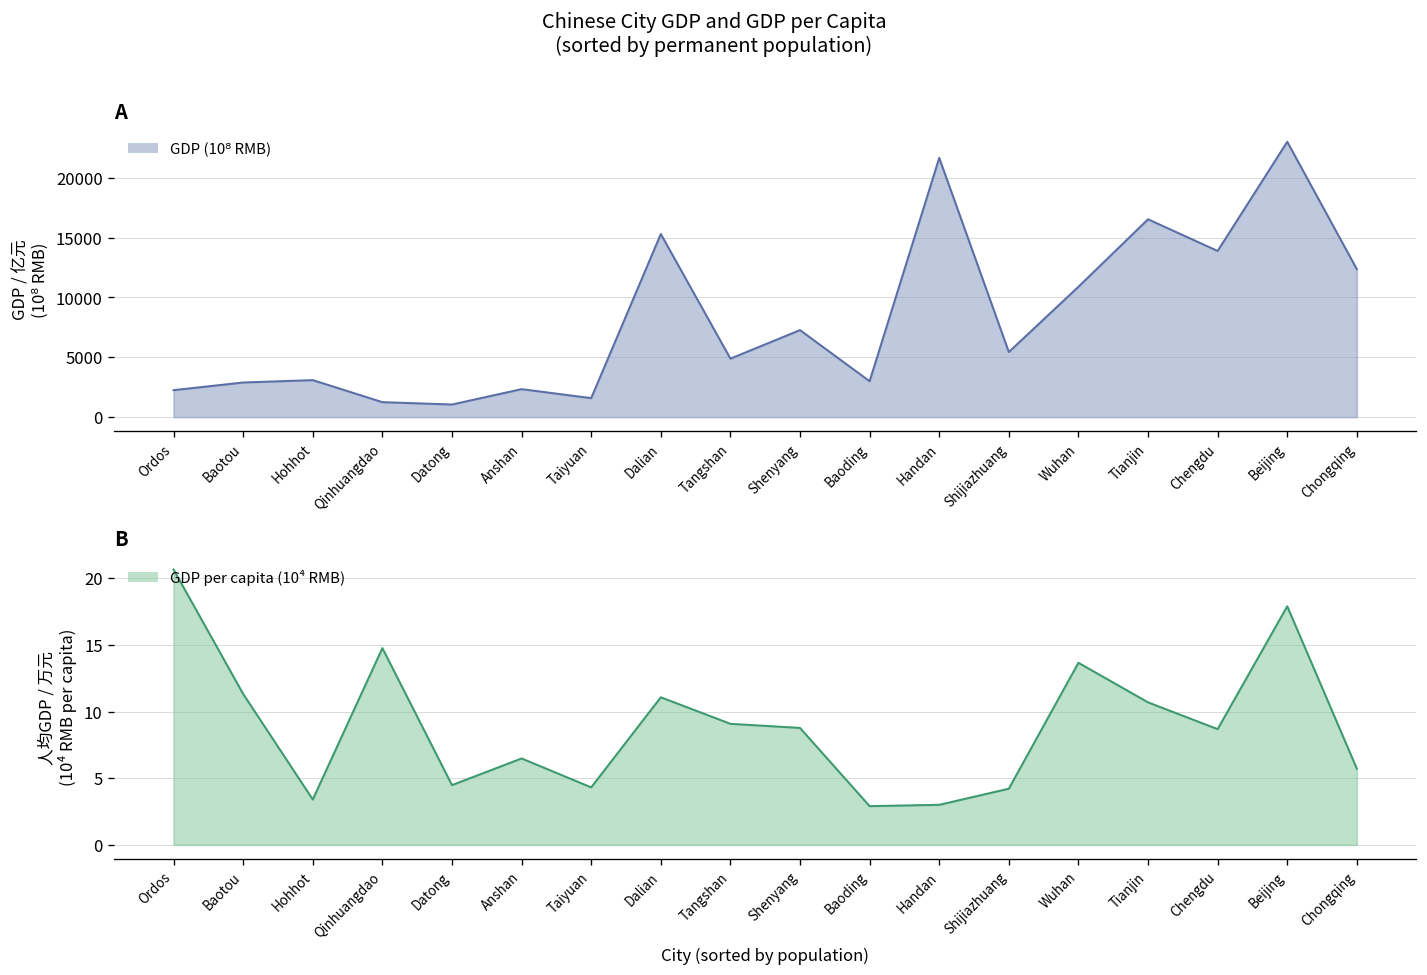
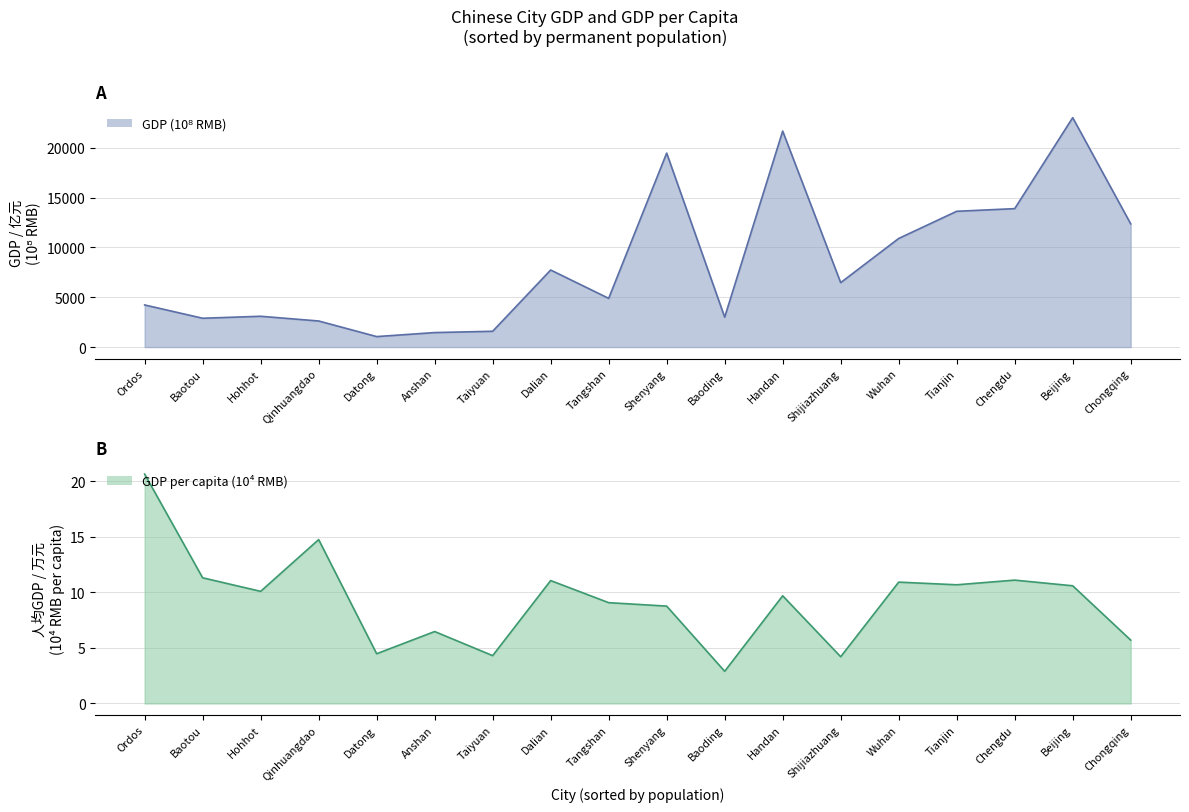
A, Ordos: 2000 -> 4000
A, Qinhuangdao: 1000 -> 3000
A, Anshan: 2000 -> 1000
A, Dalian: 15000 -> 8000
A, Shenyang: 7000 -> 19000
A, Shijiazhuang: 5000 -> 6000
A, Tianjin: 17000 -> 14000
B, Hohhot: 3.4 -> 10.1
B, Handan: 3.0 -> 9.7
B, Wuhan: 13.7 -> 10.9
B, Chengdu: 8.7 -> 11.1
B, Beijing: 17.9 -> 10.6
